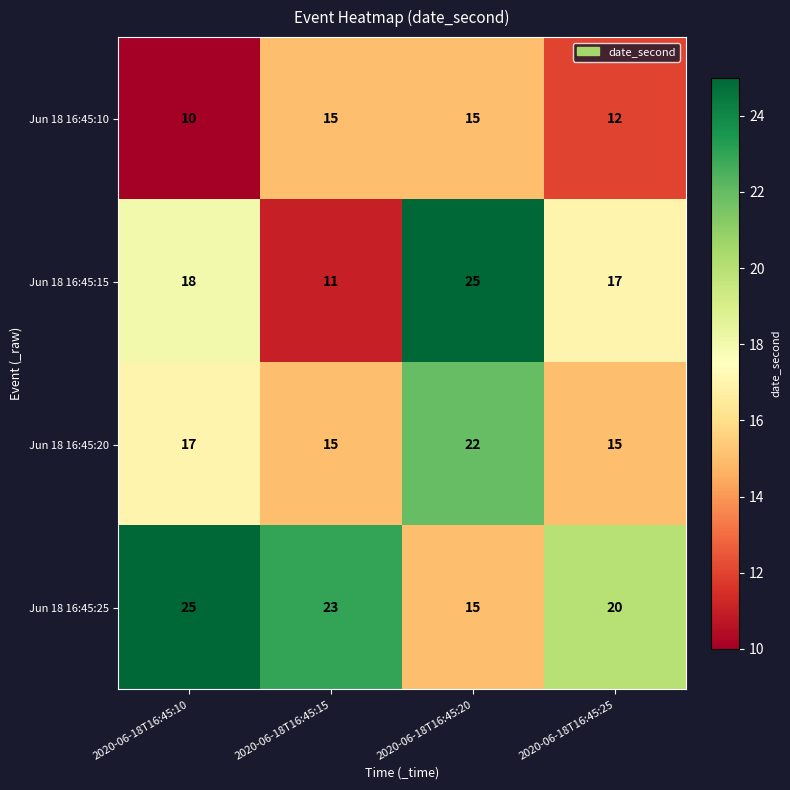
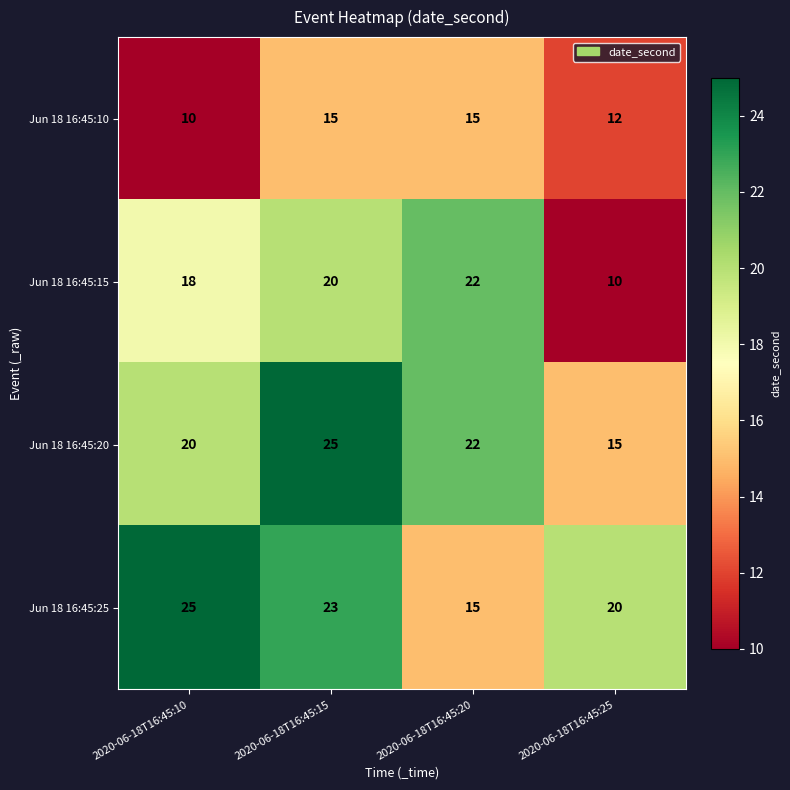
Jun 18 16:45:15, 2020-06-18T16:45:15: 11 -> 20
Jun 18 16:45:15, 2020-06-18T16:45:20: 25 -> 22
Jun 18 16:45:15, 2020-06-18T16:45:25: 17 -> 10
Jun 18 16:45:20, 2020-06-18T16:45:10: 17 -> 20
Jun 18 16:45:20, 2020-06-18T16:45:15: 15 -> 25
